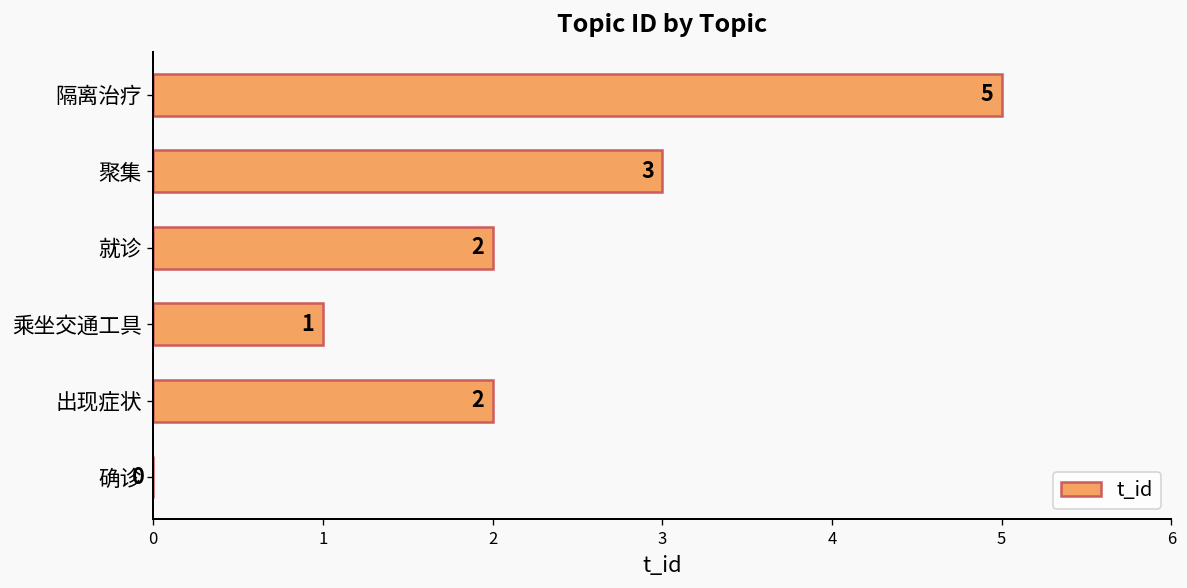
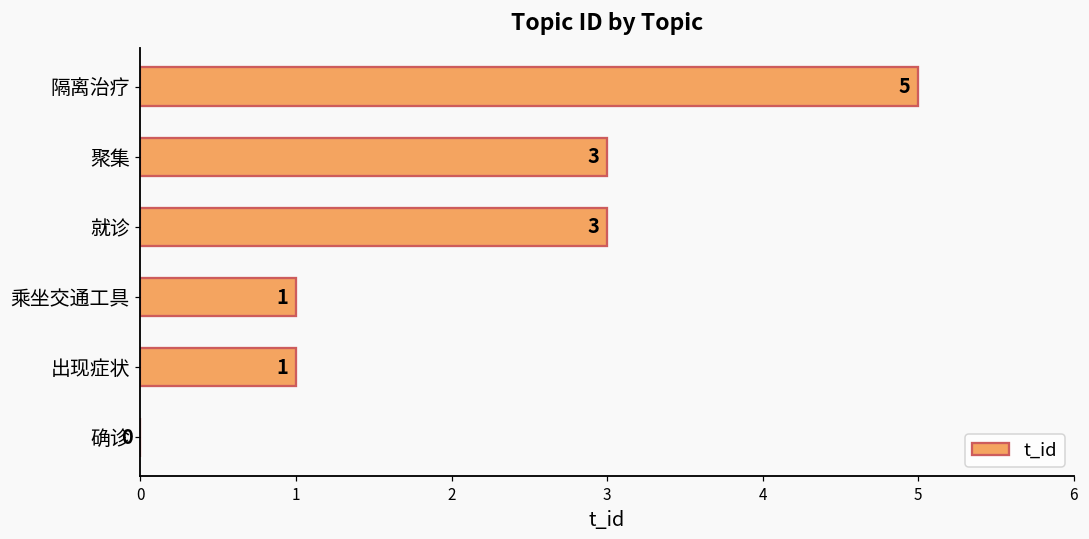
就诊: 2 -> 3
出现症状: 2 -> 1
